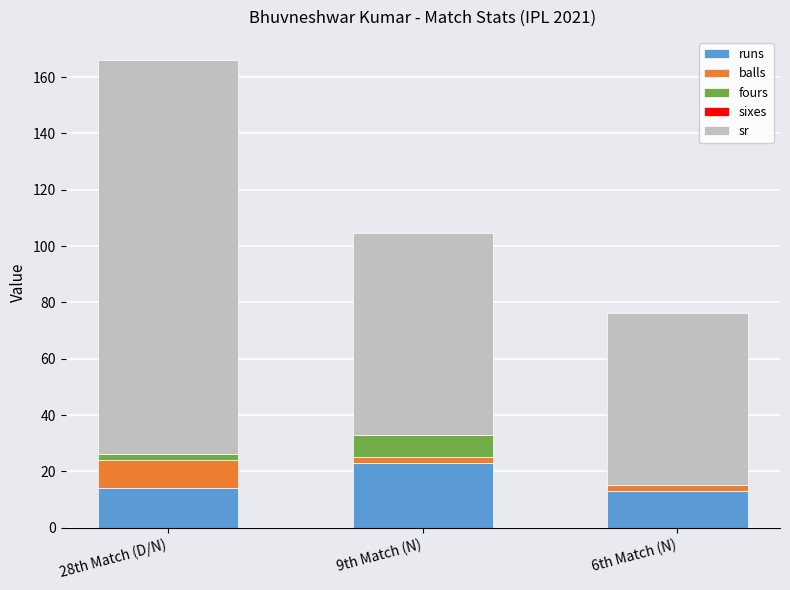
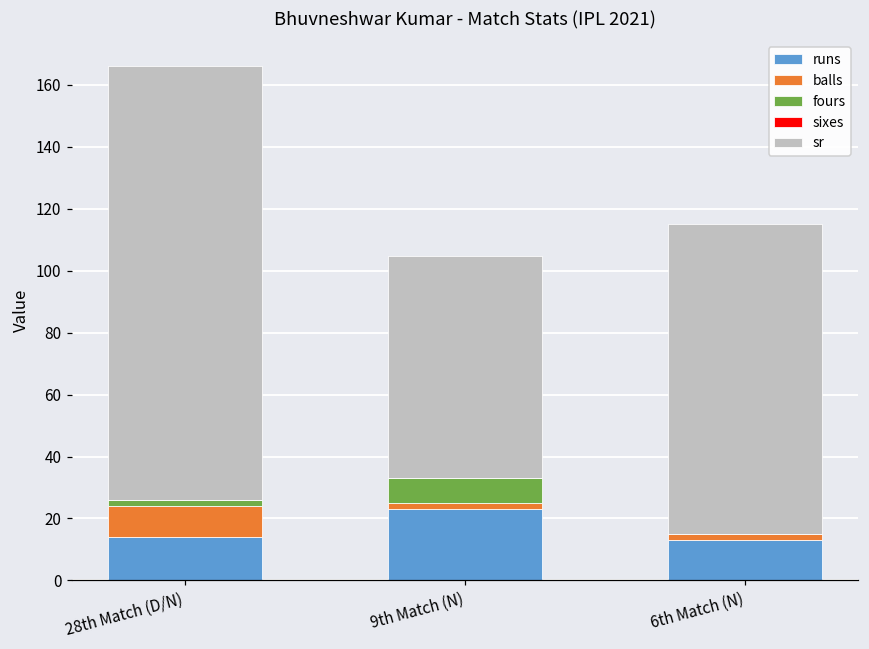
sr, 6th Match (N): 61 -> 100
